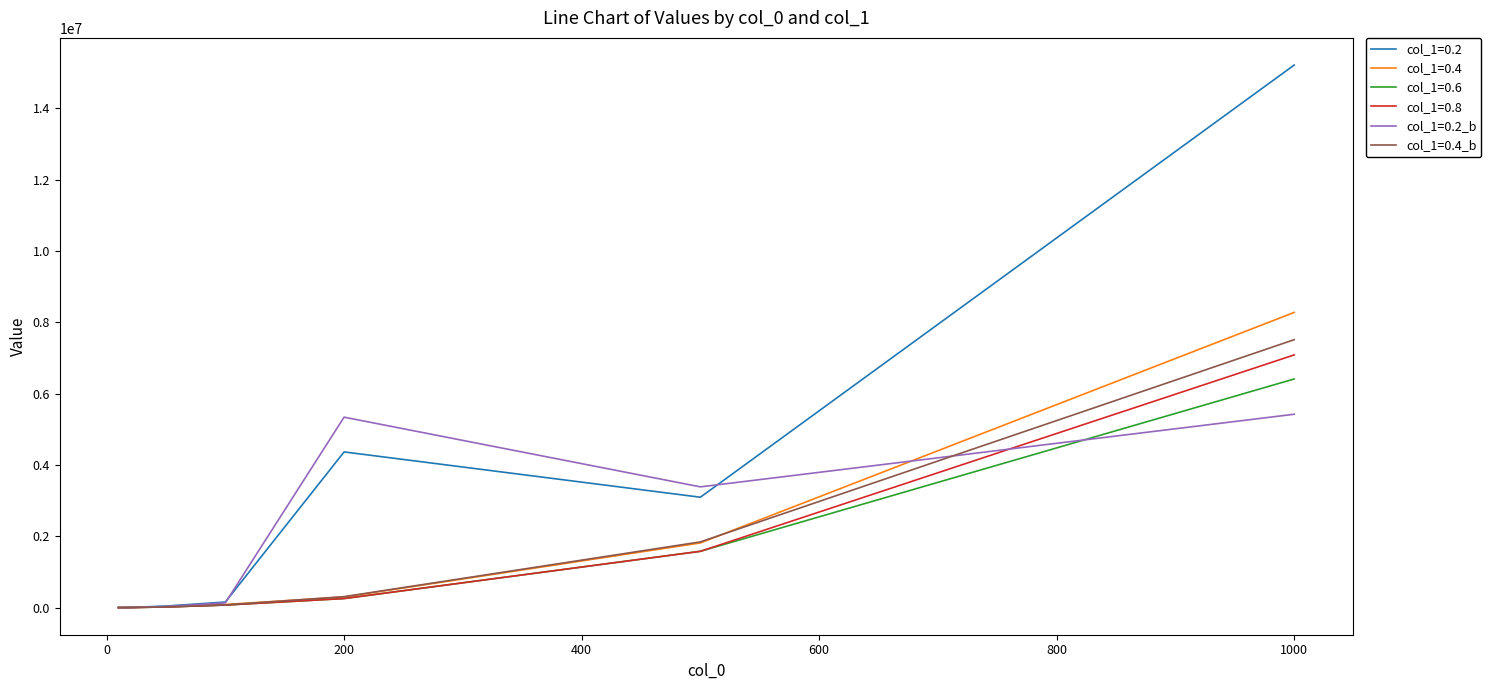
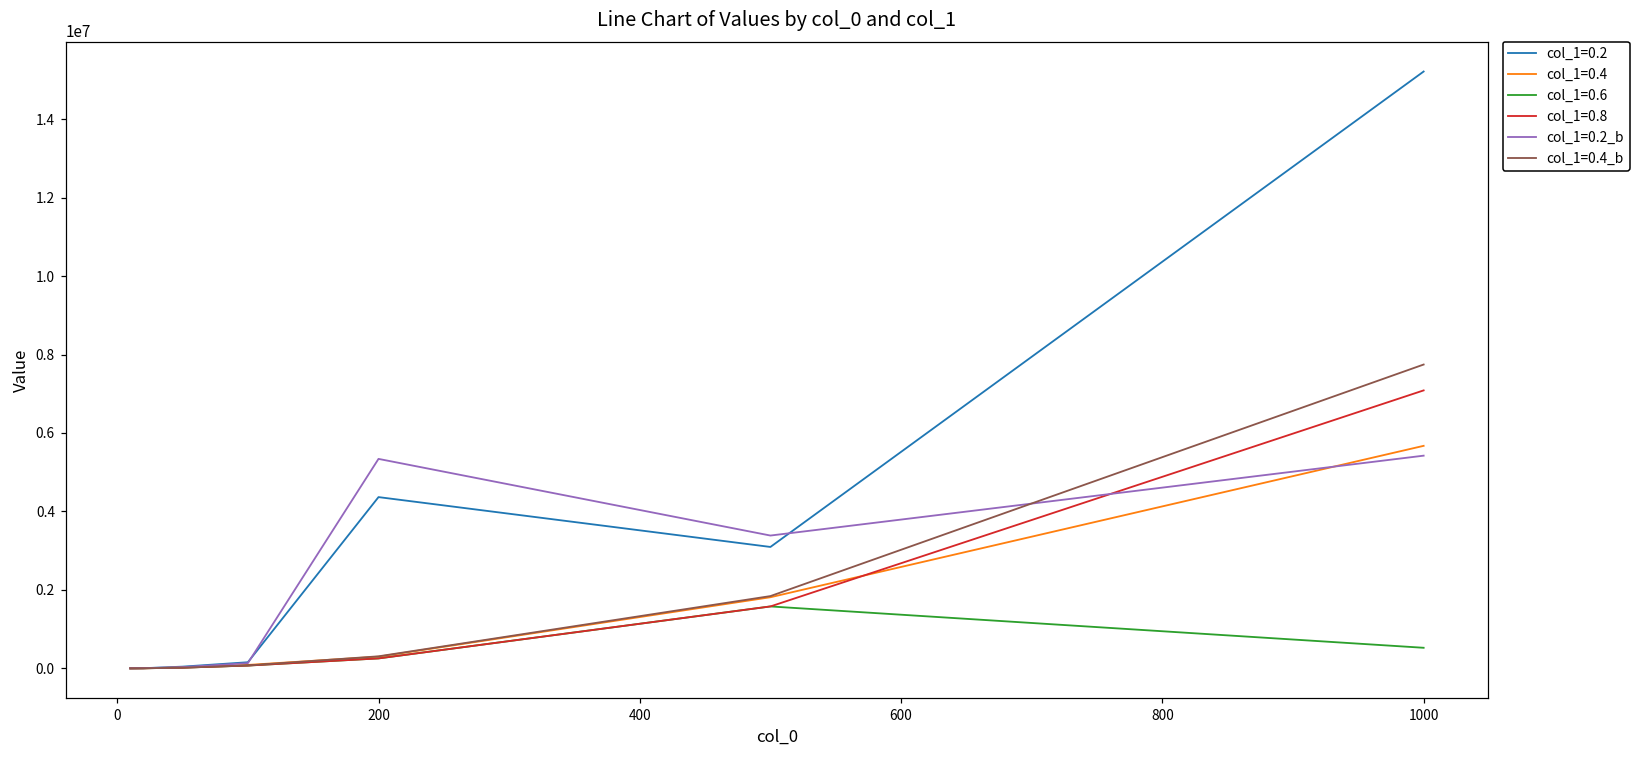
col_1=0.4, 1000: 8300000 -> 5700000
col_1=0.6, 1000: 6400000 -> 500000
col_1=0.4_b, 1000: 7500000 -> 7700000
